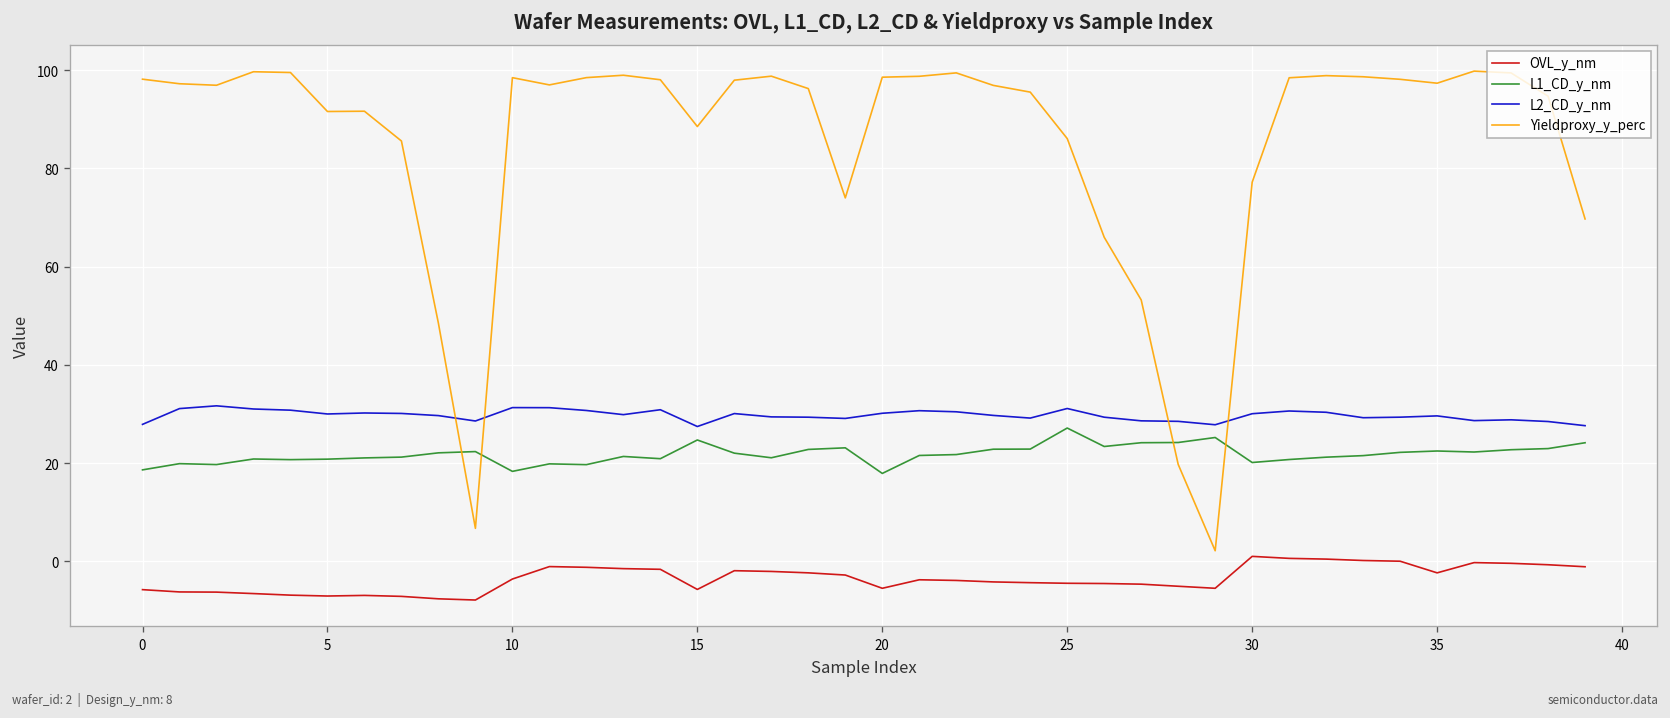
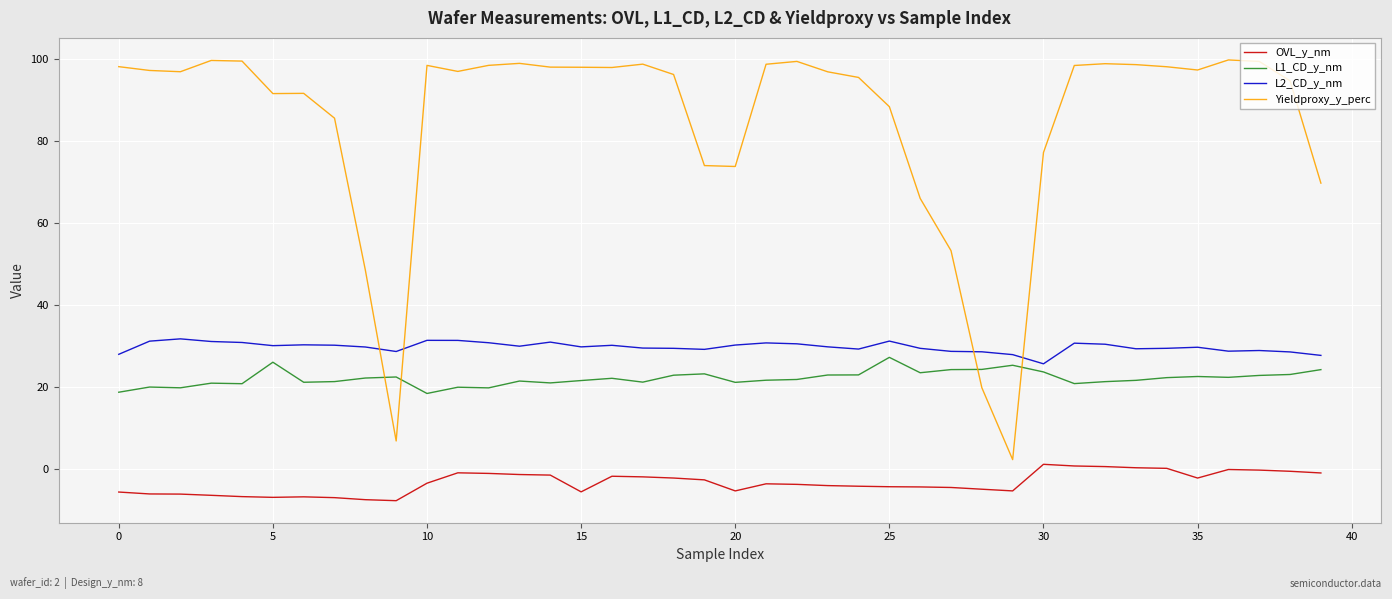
L1_CD_y_nm, 5: 21 -> 26
L1_CD_y_nm, 15: 25 -> 22
L2_CD_y_nm, 15: 27 -> 30
Yieldproxy_y_perc, 15: 89 -> 98
L1_CD_y_nm, 20: 18 -> 21
Yieldproxy_y_perc, 20: 99 -> 74
Yieldproxy_y_perc, 25: 86 -> 88
L1_CD_y_nm, 30: 20 -> 24
L2_CD_y_nm, 30: 30 -> 26
